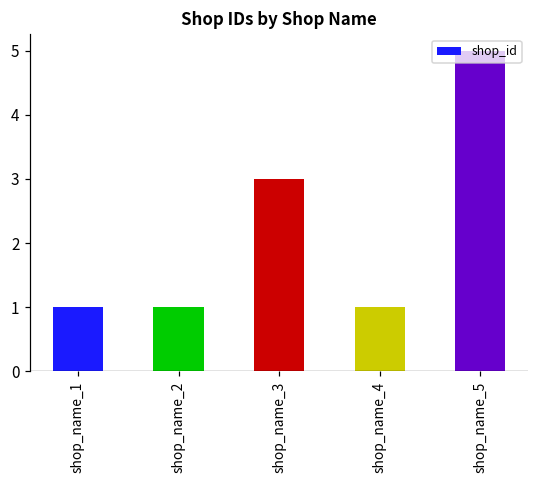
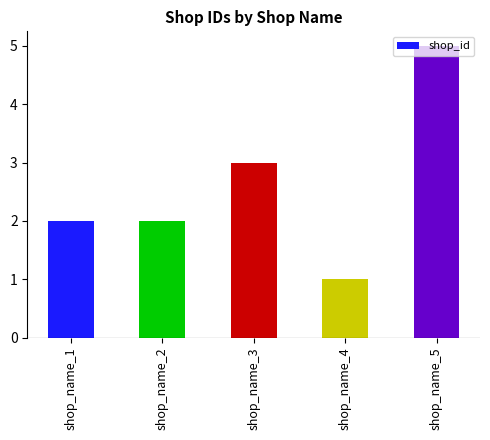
shop_name_1: 1 -> 2
shop_name_2: 1 -> 2
